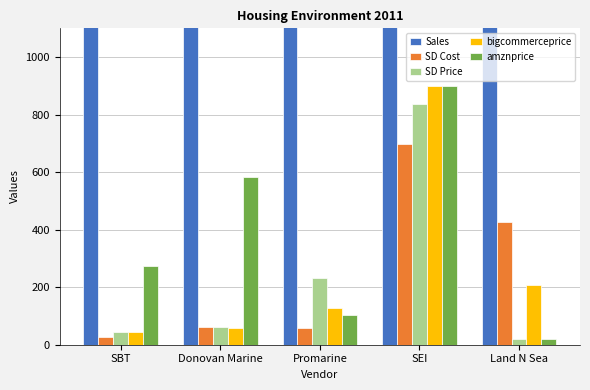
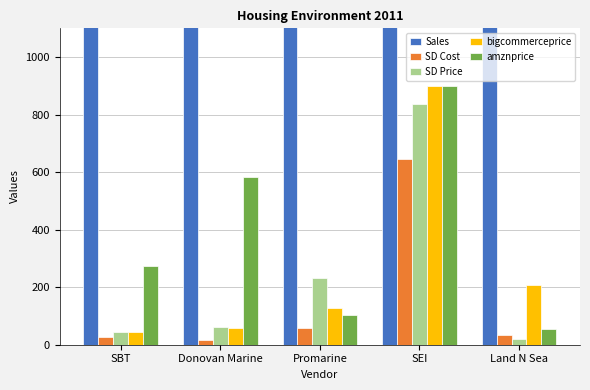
SD Cost, Donovan Marine: 60 -> 20
SD Cost, SEI: 700 -> 650
SD Cost, Land N Sea: 430 -> 40
amznprice, Land N Sea: 20 -> 50
